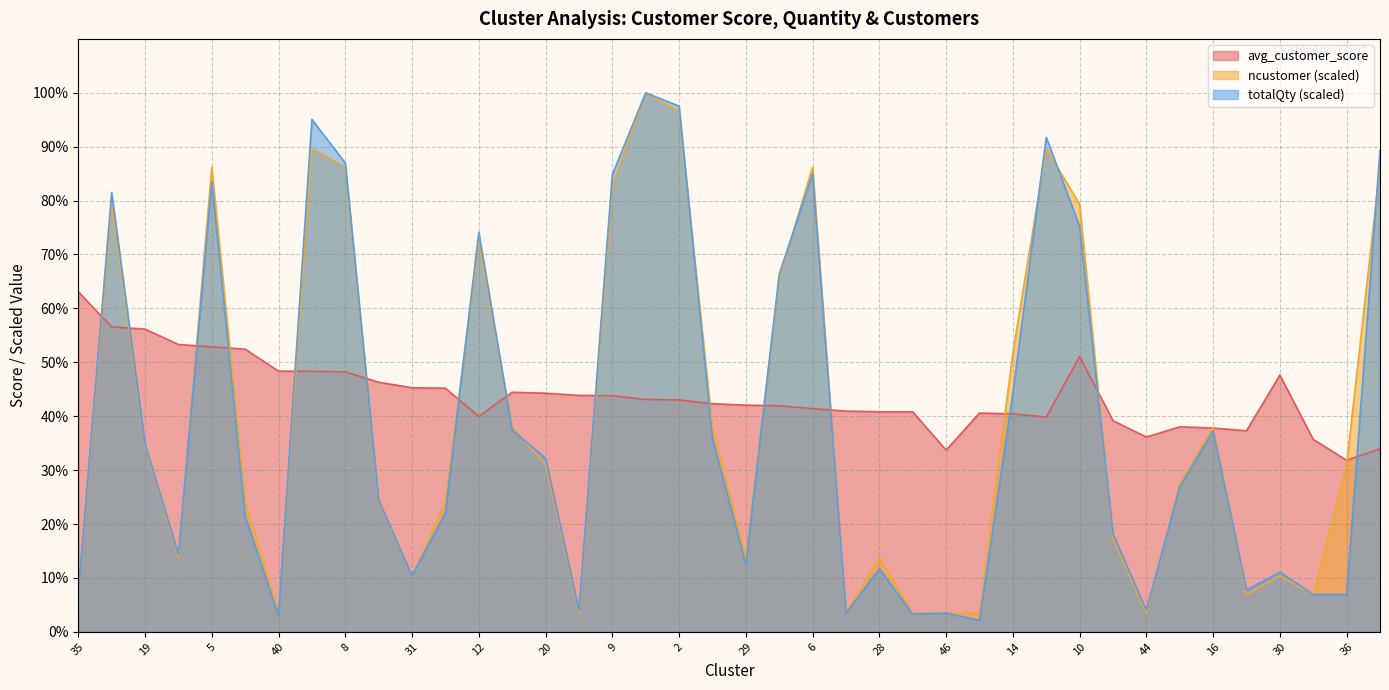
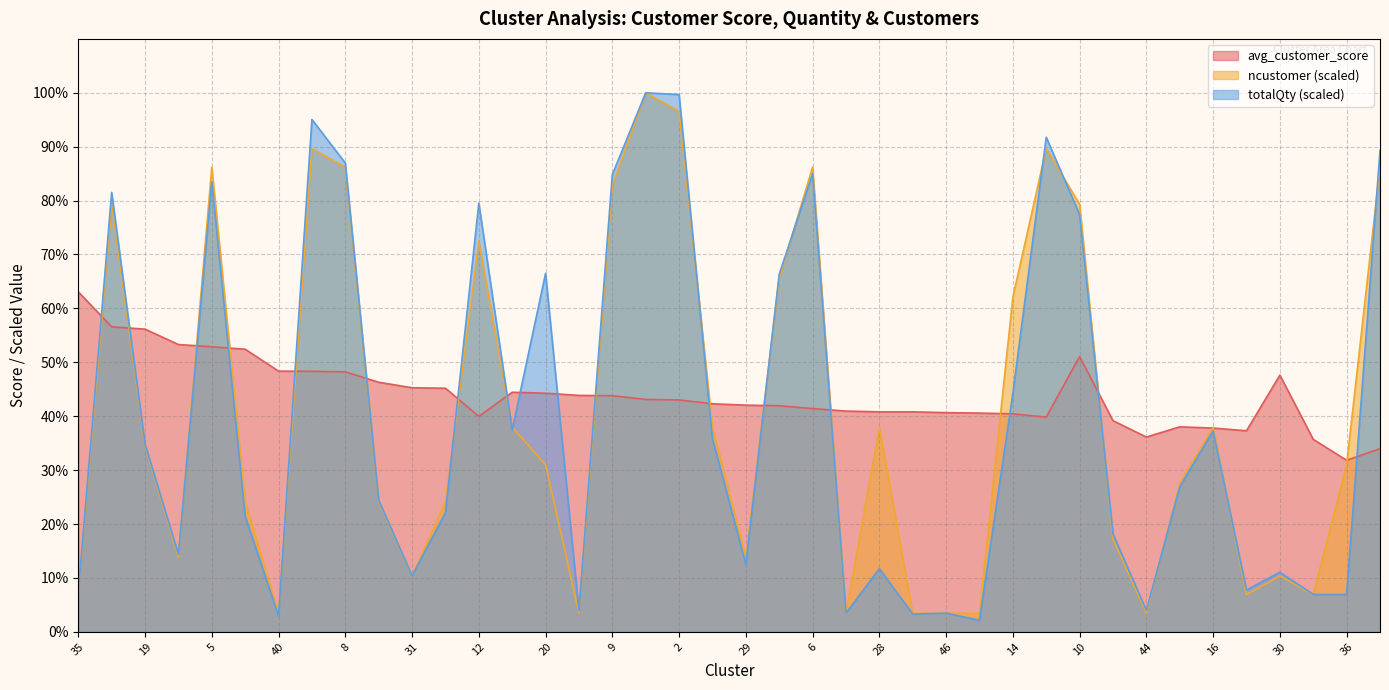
totalQty (scaled), 12: 74% -> 80%
totalQty (scaled), 20: 32% -> 67%
totalQty (scaled), 2: 98% -> 100%
ncustomer (scaled), 28: 14% -> 38%
avg_customer_score, 46: 34% -> 41%
ncustomer (scaled), 14: 52% -> 62%
totalQty (scaled), 10: 75% -> 77%
